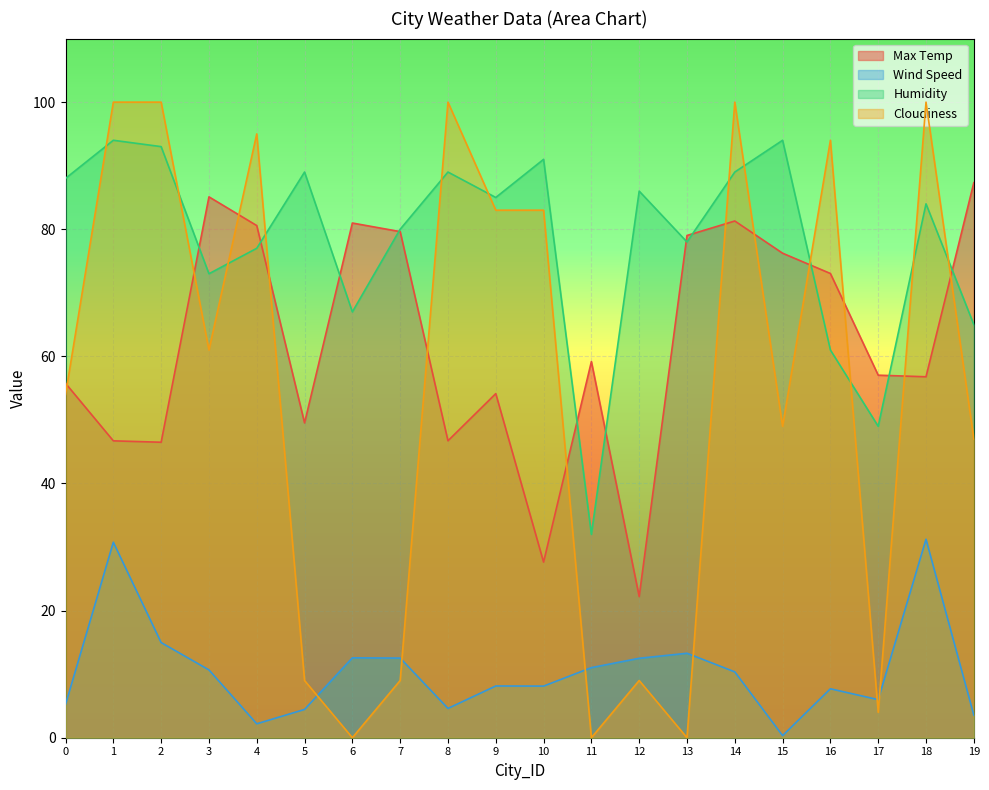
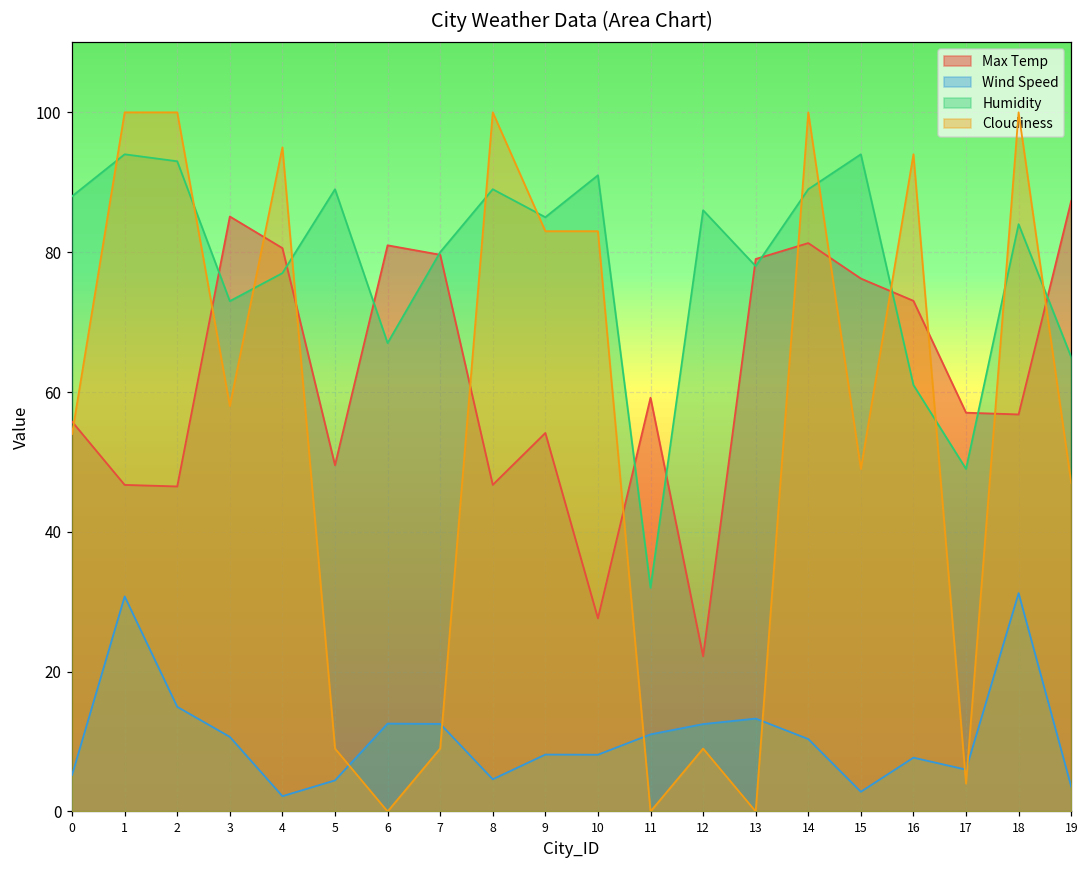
Cloudiness, 3: 61 -> 58
Wind Speed, 15: 0 -> 3
